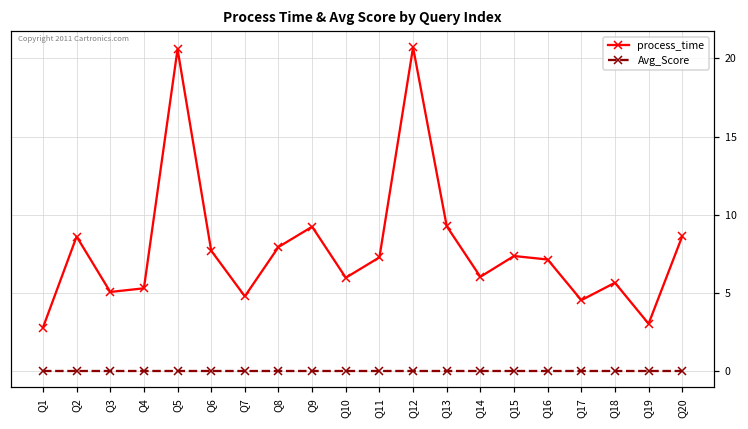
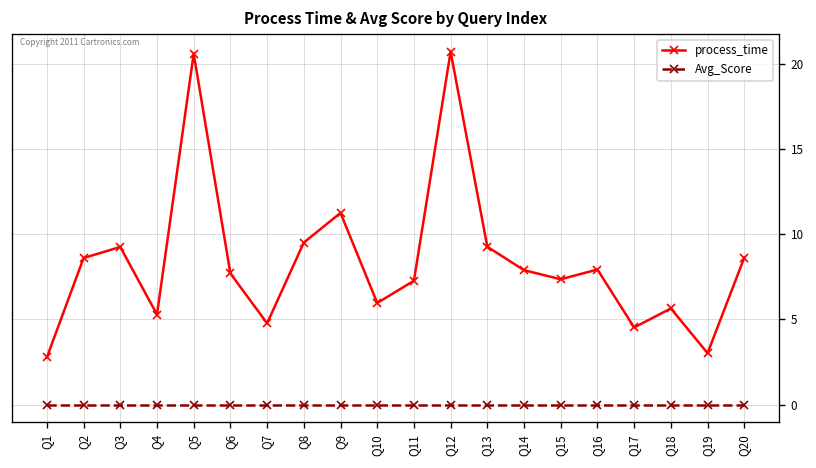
process_time, Q3: 5.1 -> 9.3
process_time, Q8: 7.9 -> 9.5
process_time, Q9: 9.2 -> 11.2
process_time, Q14: 6.0 -> 7.9
process_time, Q16: 7.1 -> 7.9
